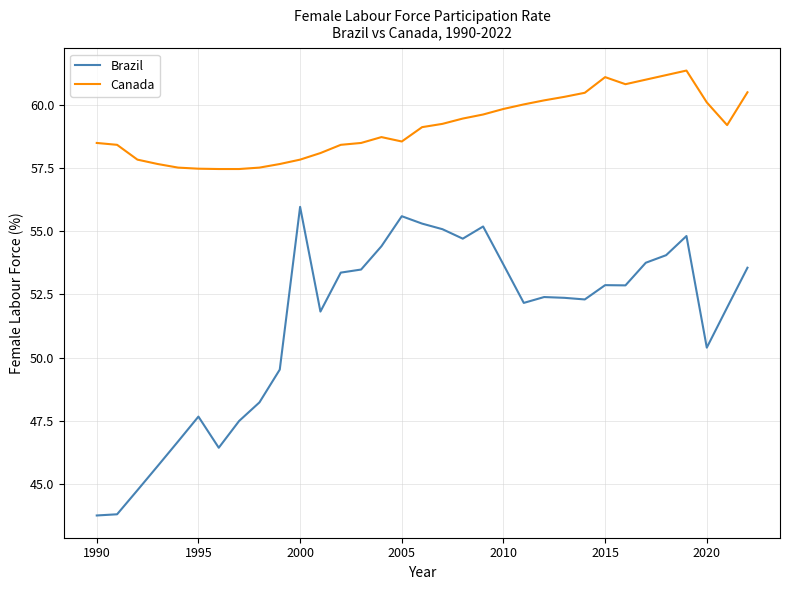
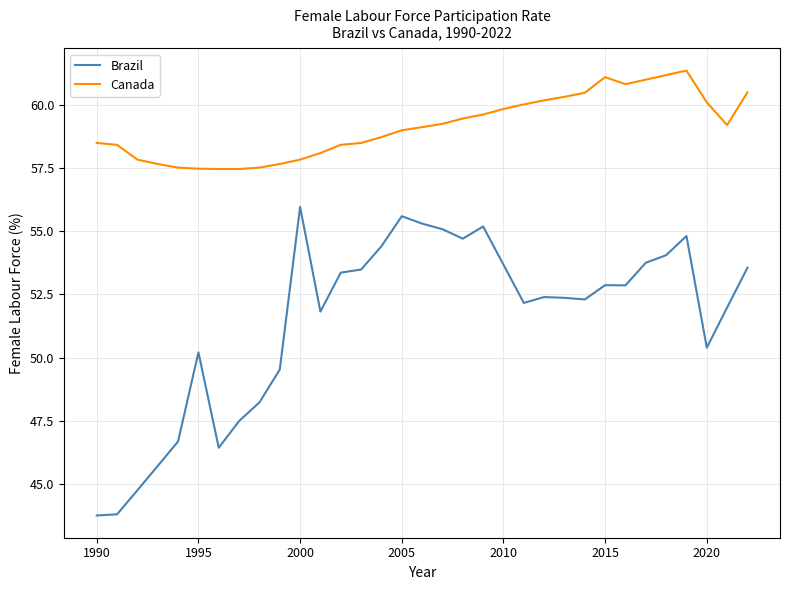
Brazil, 1995: 47.7 -> 50.2
Canada, 2005: 58.6 -> 59.0
